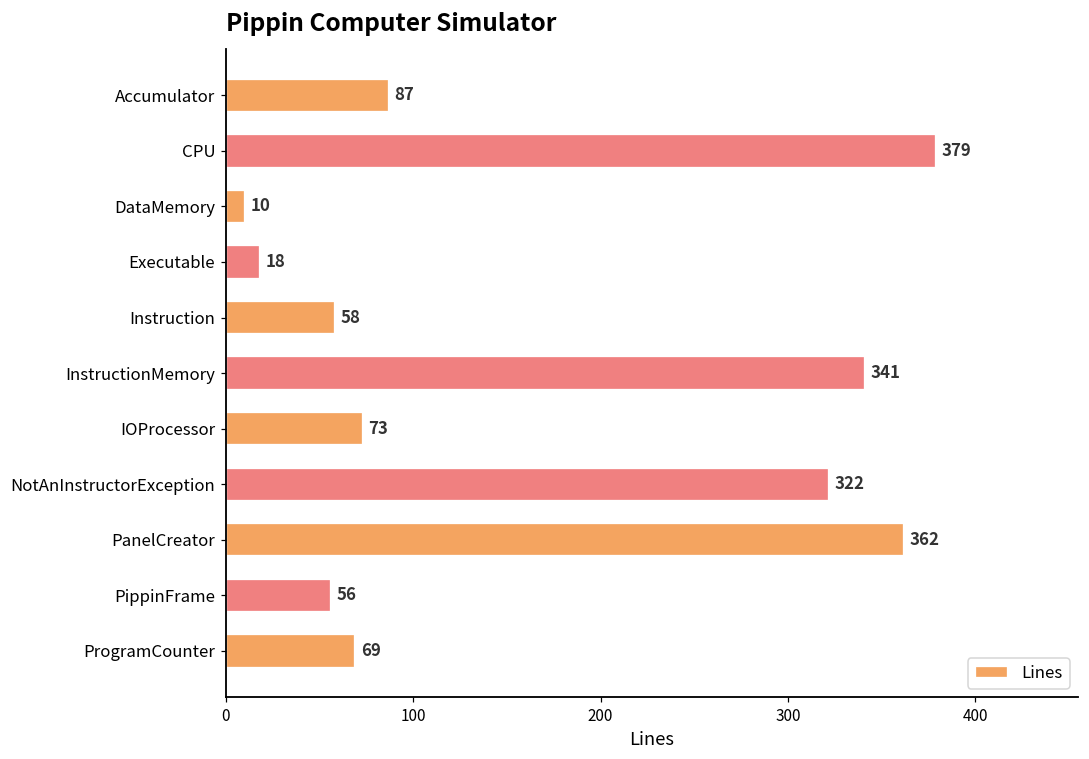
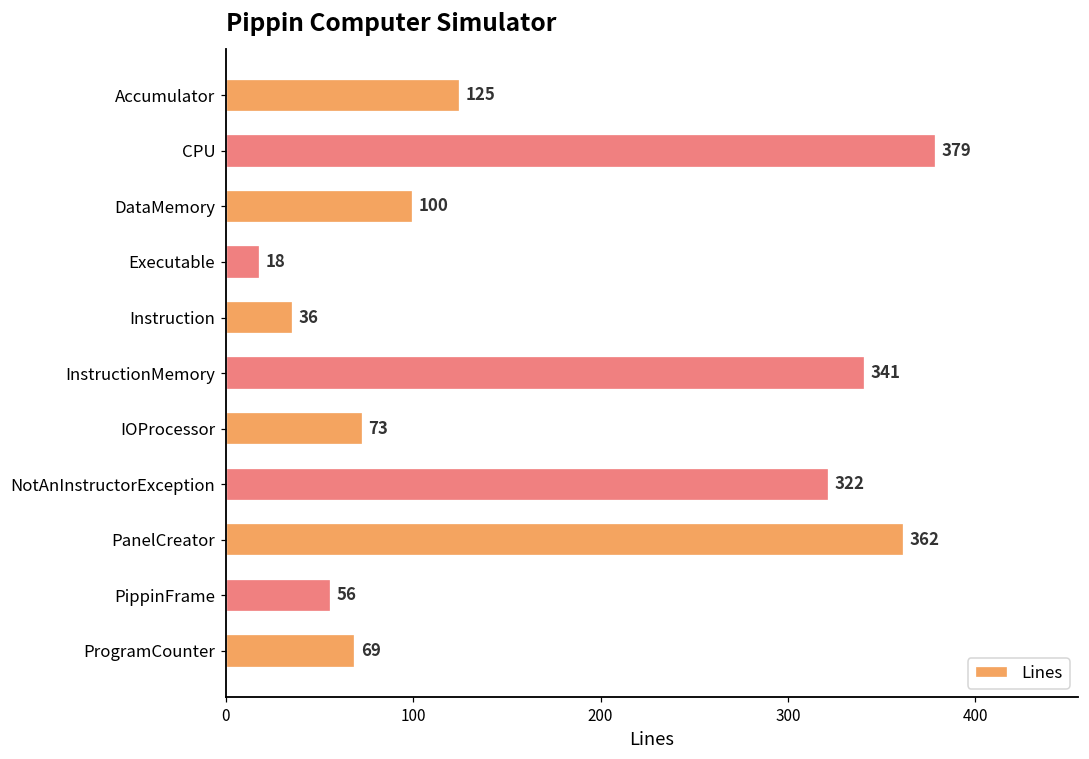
Accumulator: 87 -> 125
DataMemory: 10 -> 100
Instruction: 58 -> 36
